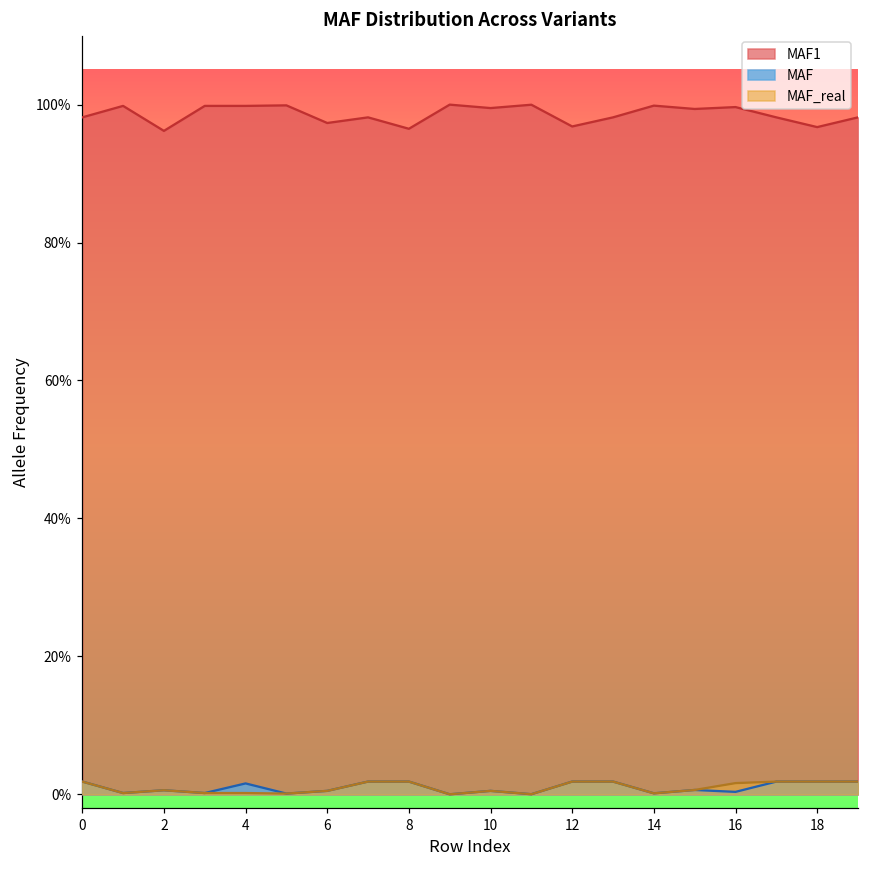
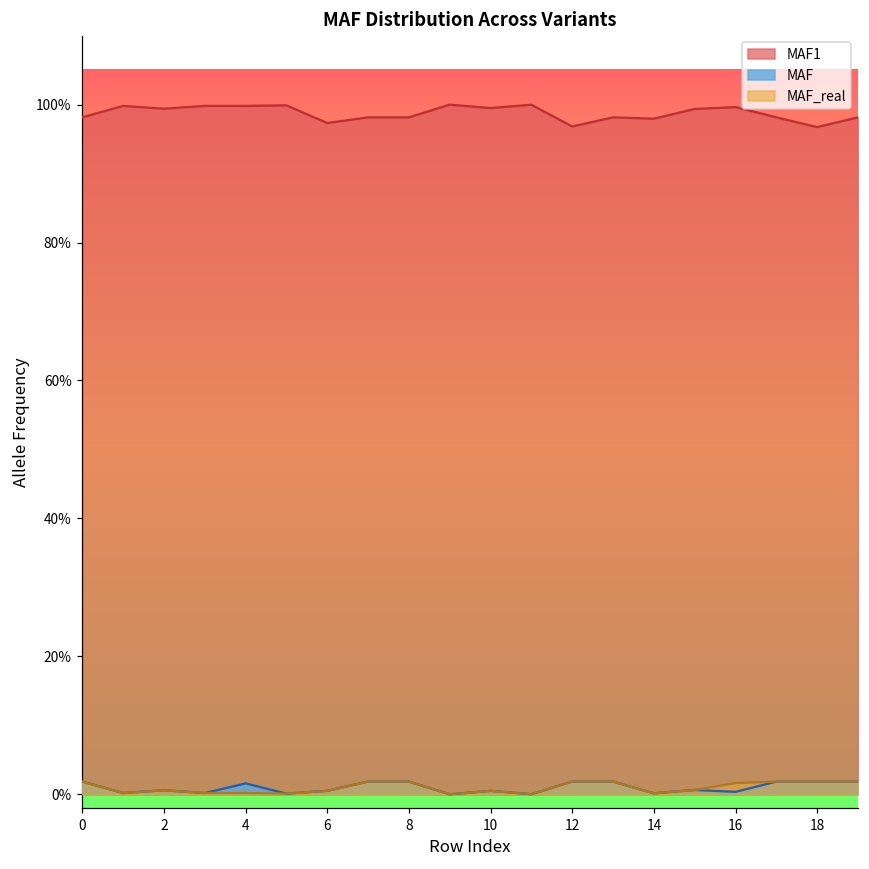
MAF1, 2: 96% -> 99%
MAF1, 8: 96% -> 98%
MAF1, 14: 100% -> 98%
